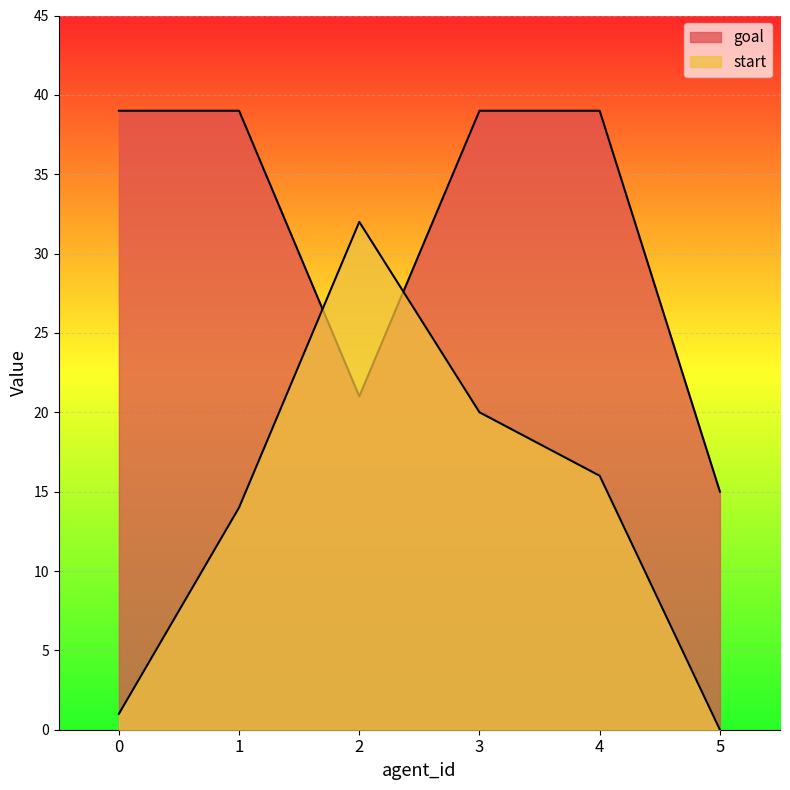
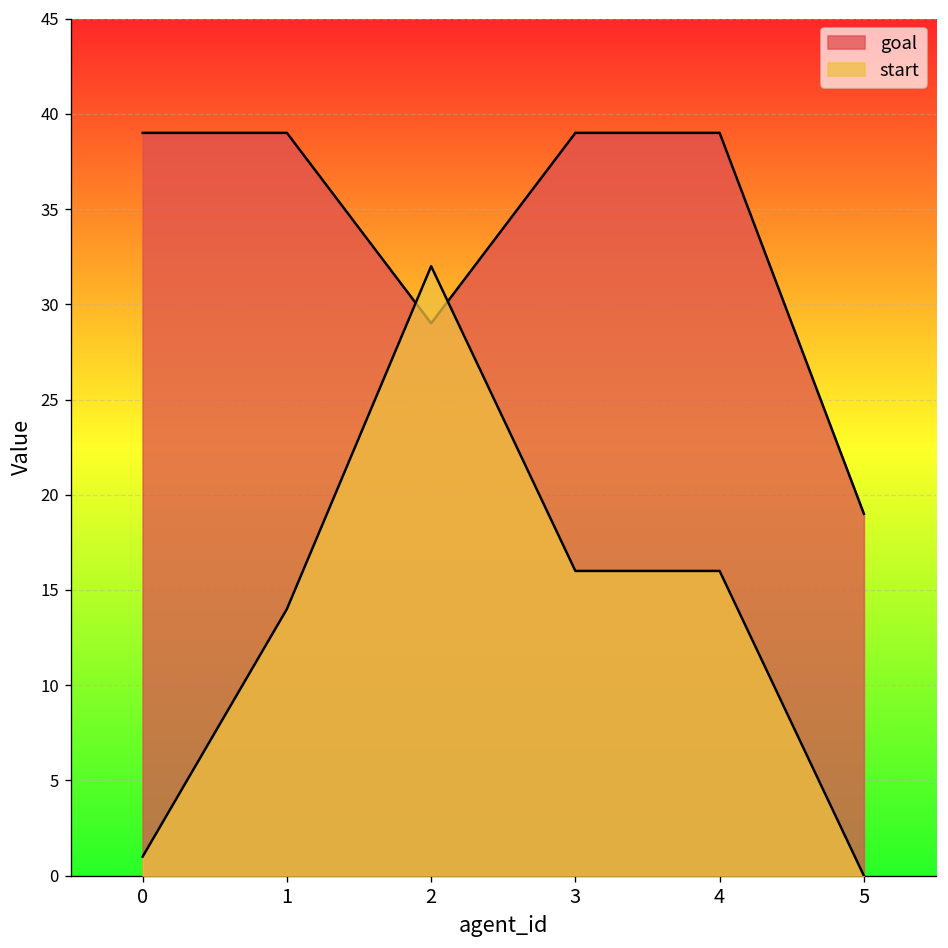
goal, 2: 21 -> 29
start, 3: 20 -> 16
goal, 5: 15 -> 19
